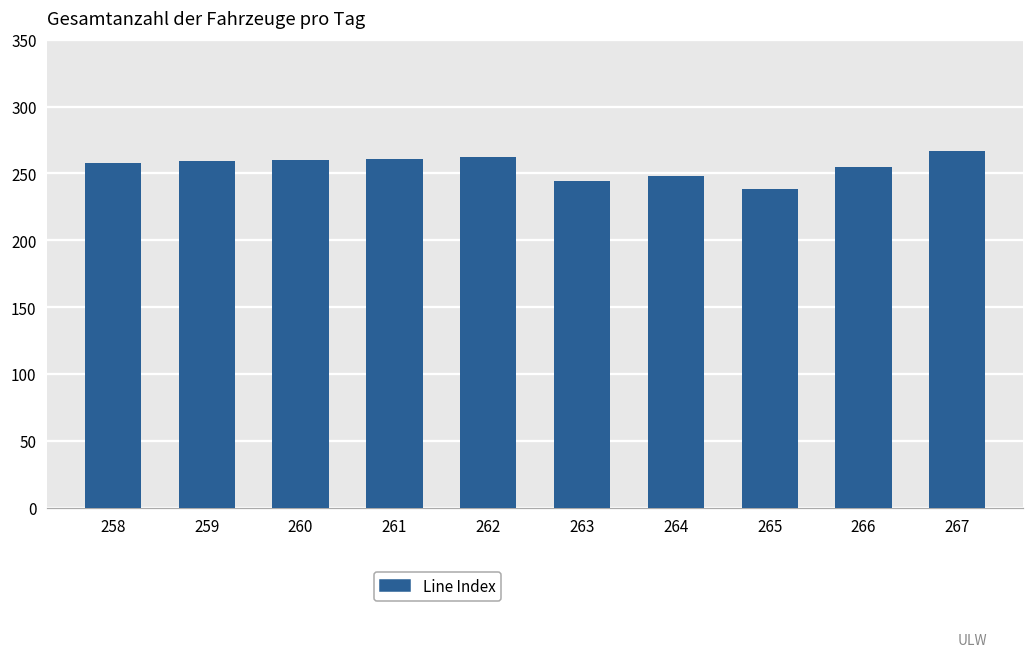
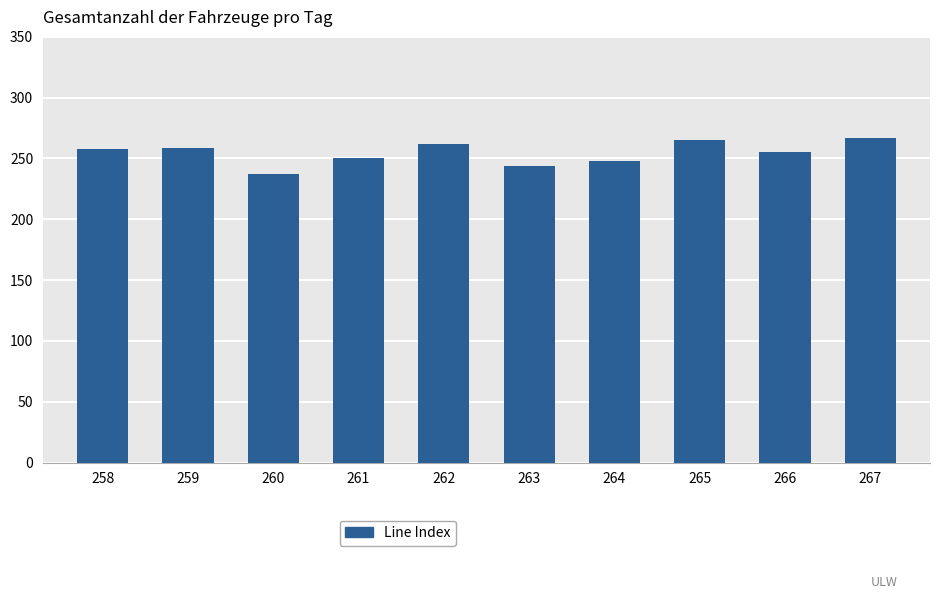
260: 260 -> 237
261: 261 -> 250
265: 238 -> 265
